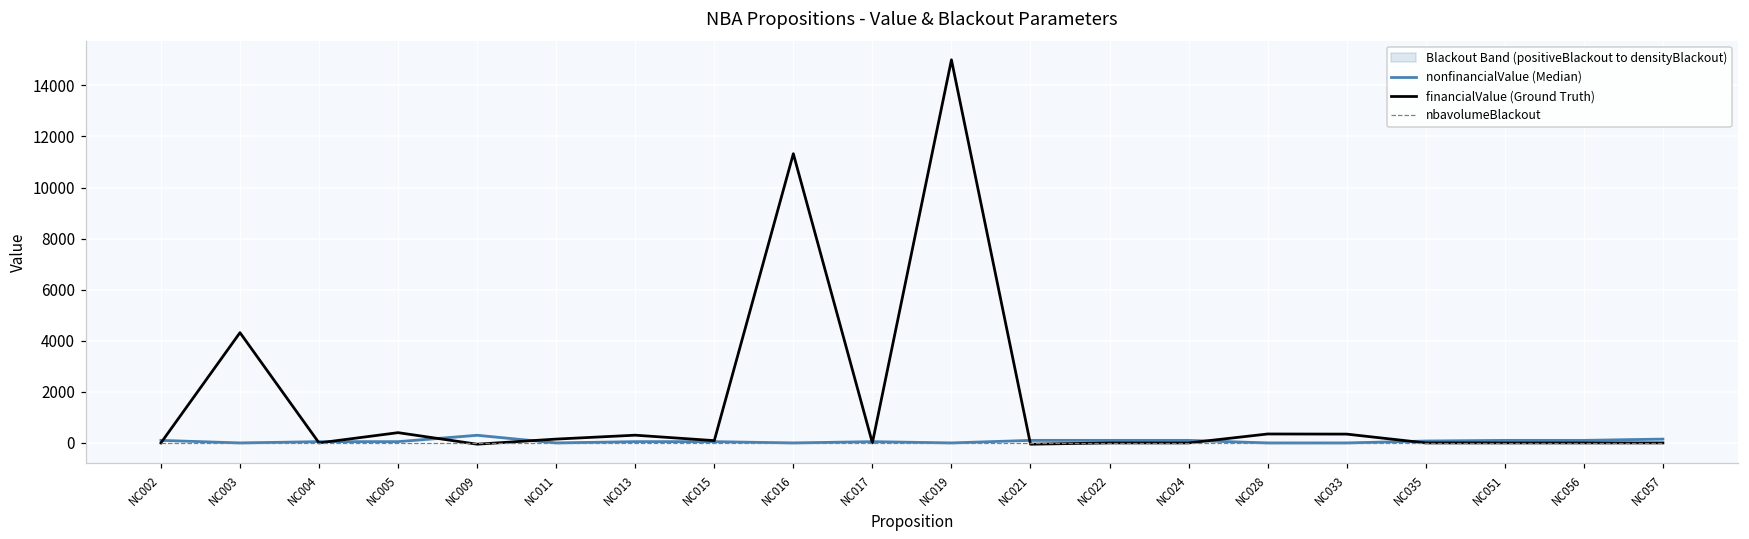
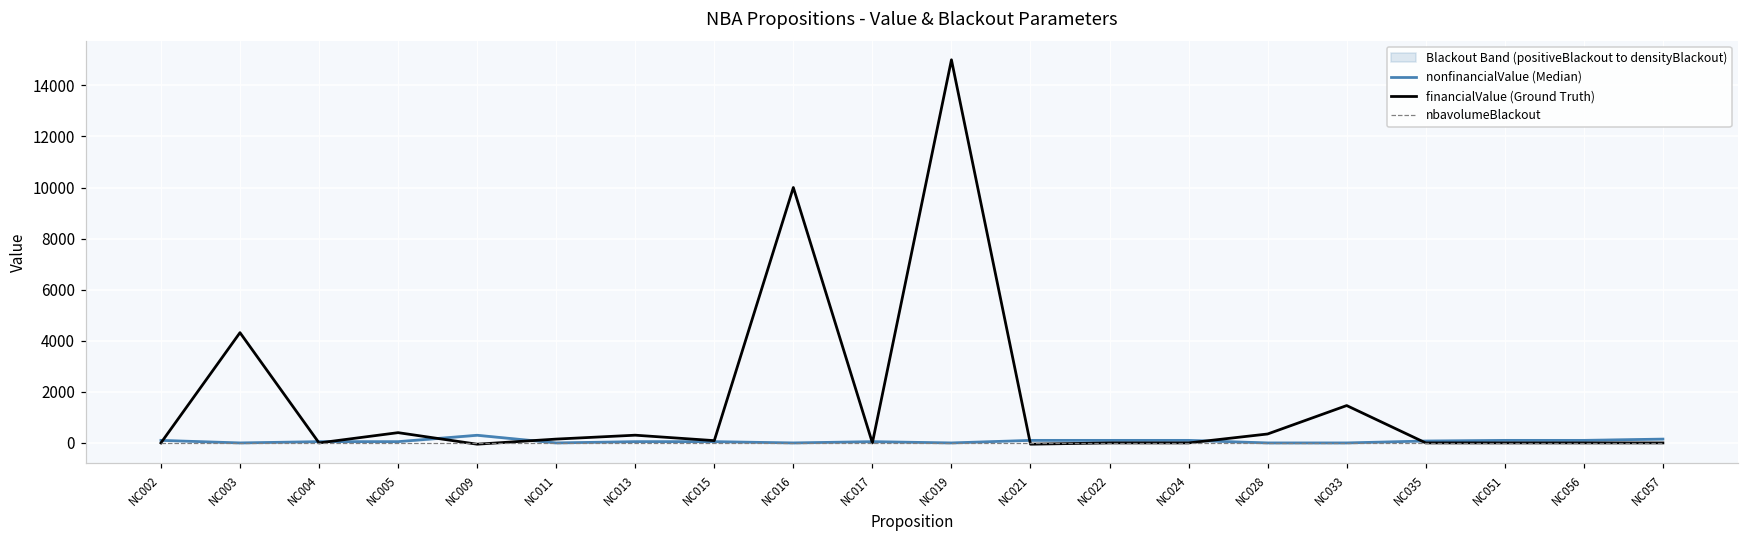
financialValue (Ground Truth), NC016: 11300 -> 10000
financialValue (Ground Truth), NC033: 300 -> 1500
